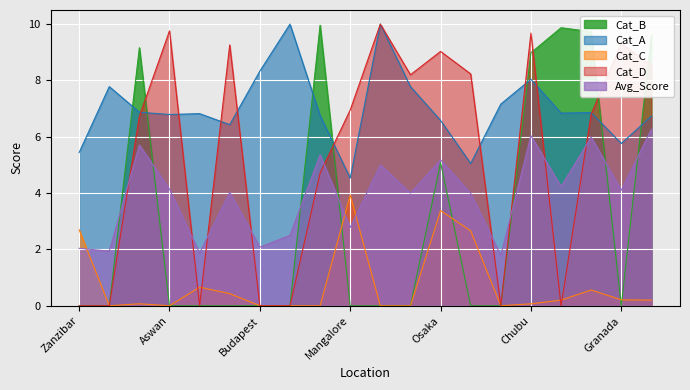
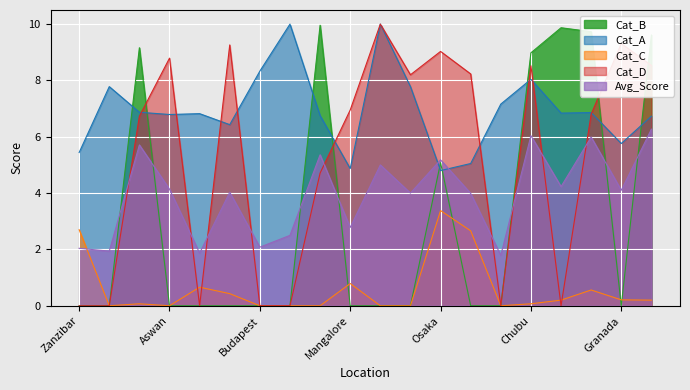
Cat_D, Aswan: 9.8 -> 8.8
Cat_A, Mangalore: 4.5 -> 4.9
Cat_C, Mangalore: 3.9 -> 0.8
Cat_A, Osaka: 6.6 -> 4.8
Cat_D, Chubu: 9.7 -> 8.5
